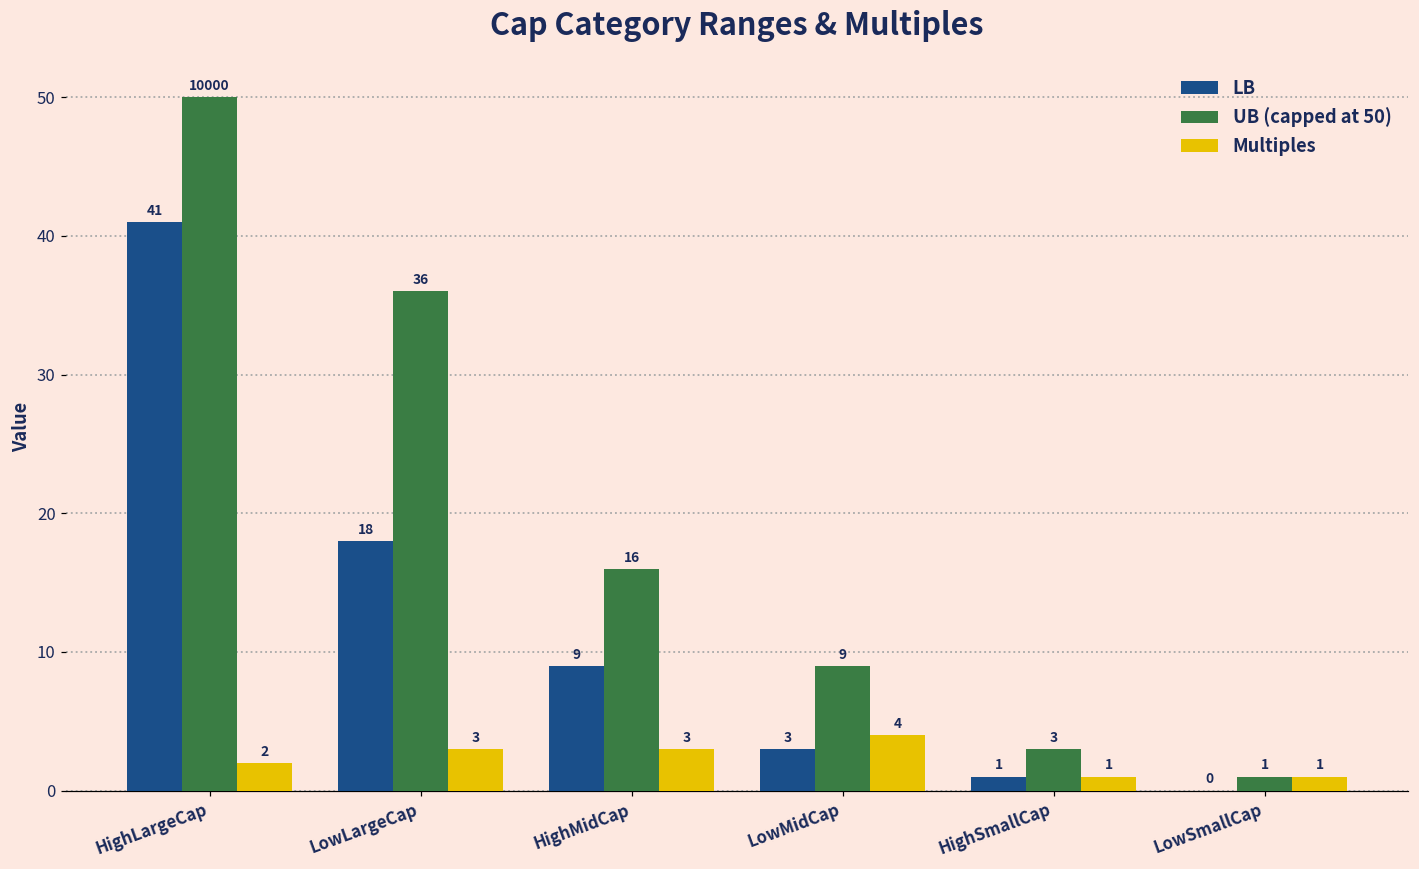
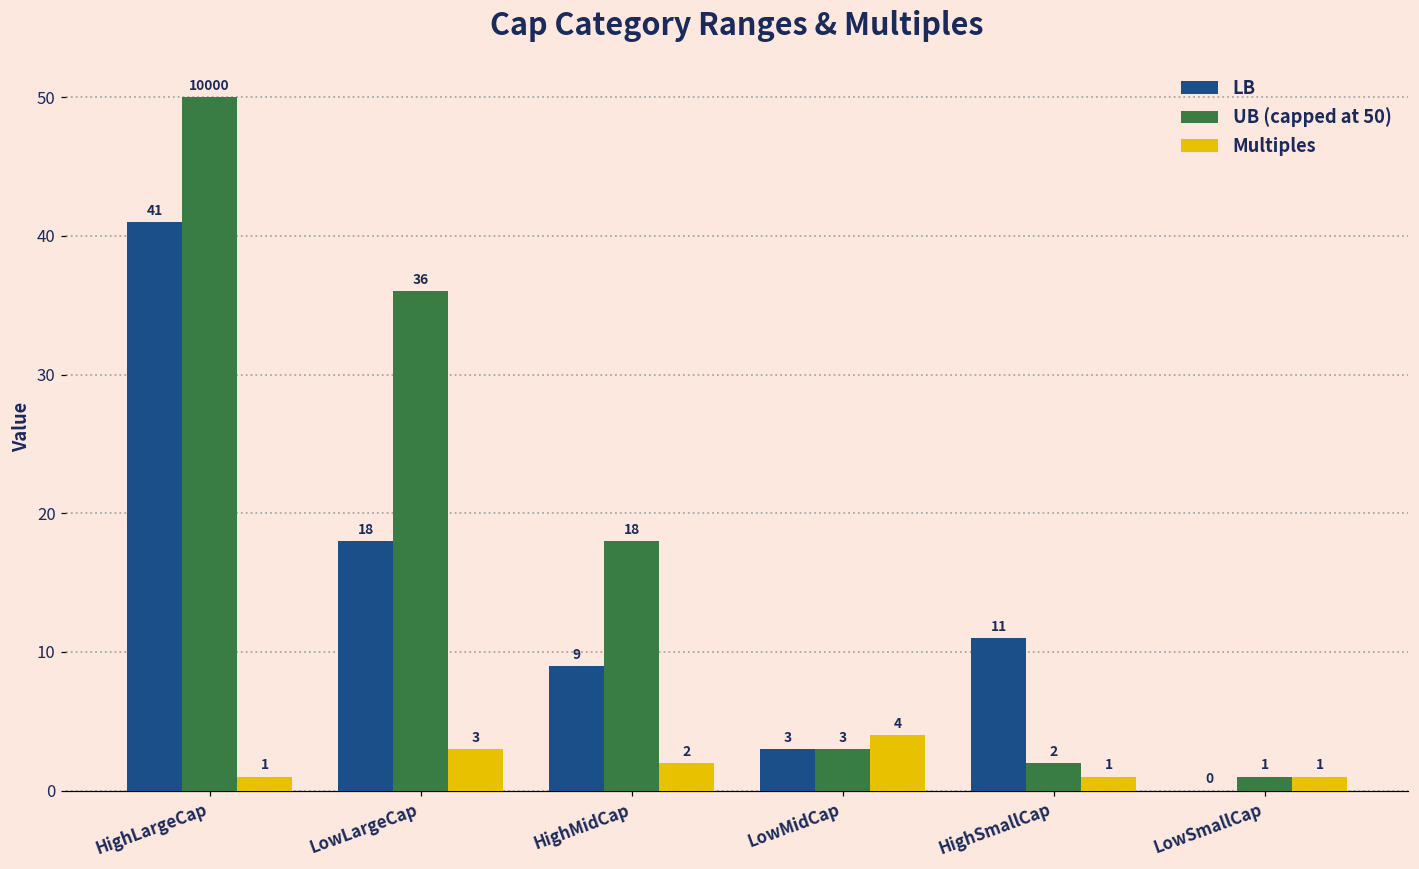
Multiples, HighLargeCap: 2 -> 1
UB (capped at 50), HighMidCap: 16 -> 18
Multiples, HighMidCap: 3 -> 2
UB (capped at 50), LowMidCap: 9 -> 3
LB, HighSmallCap: 1 -> 11
UB (capped at 50), HighSmallCap: 3 -> 2
